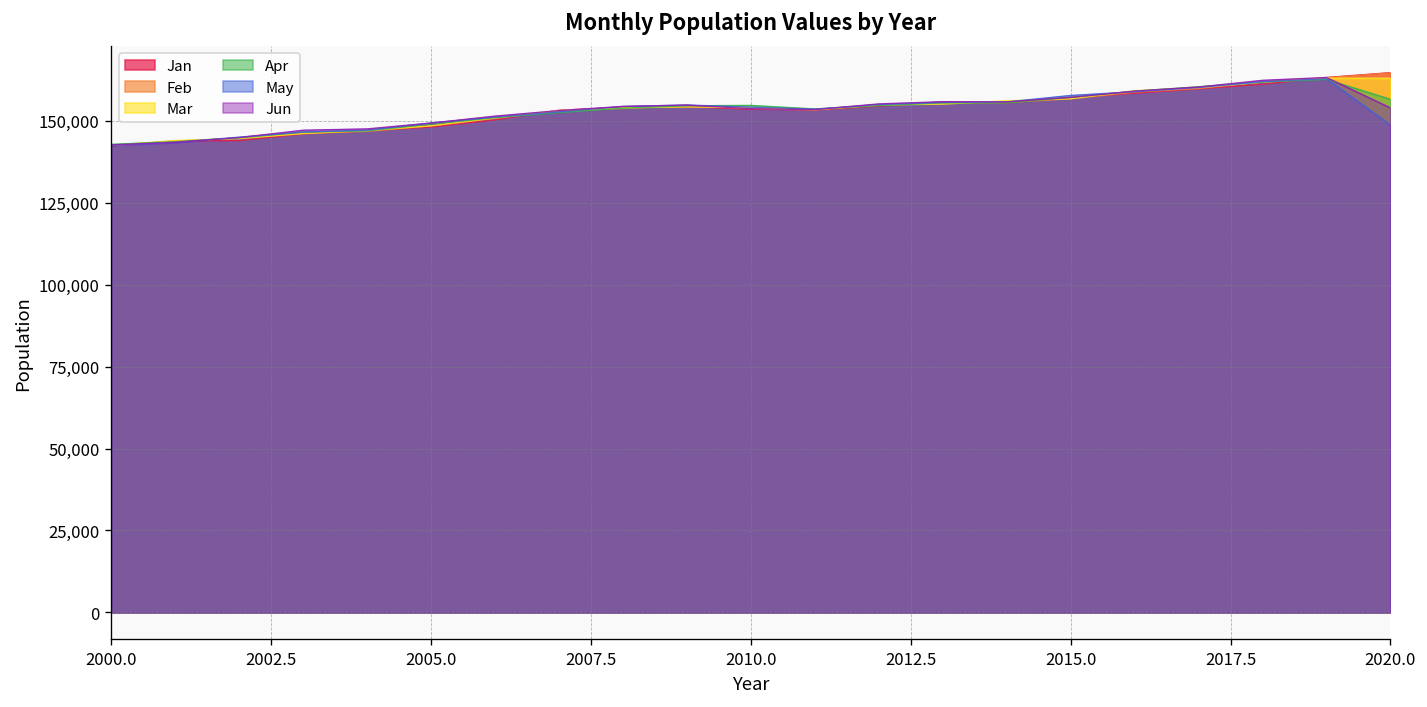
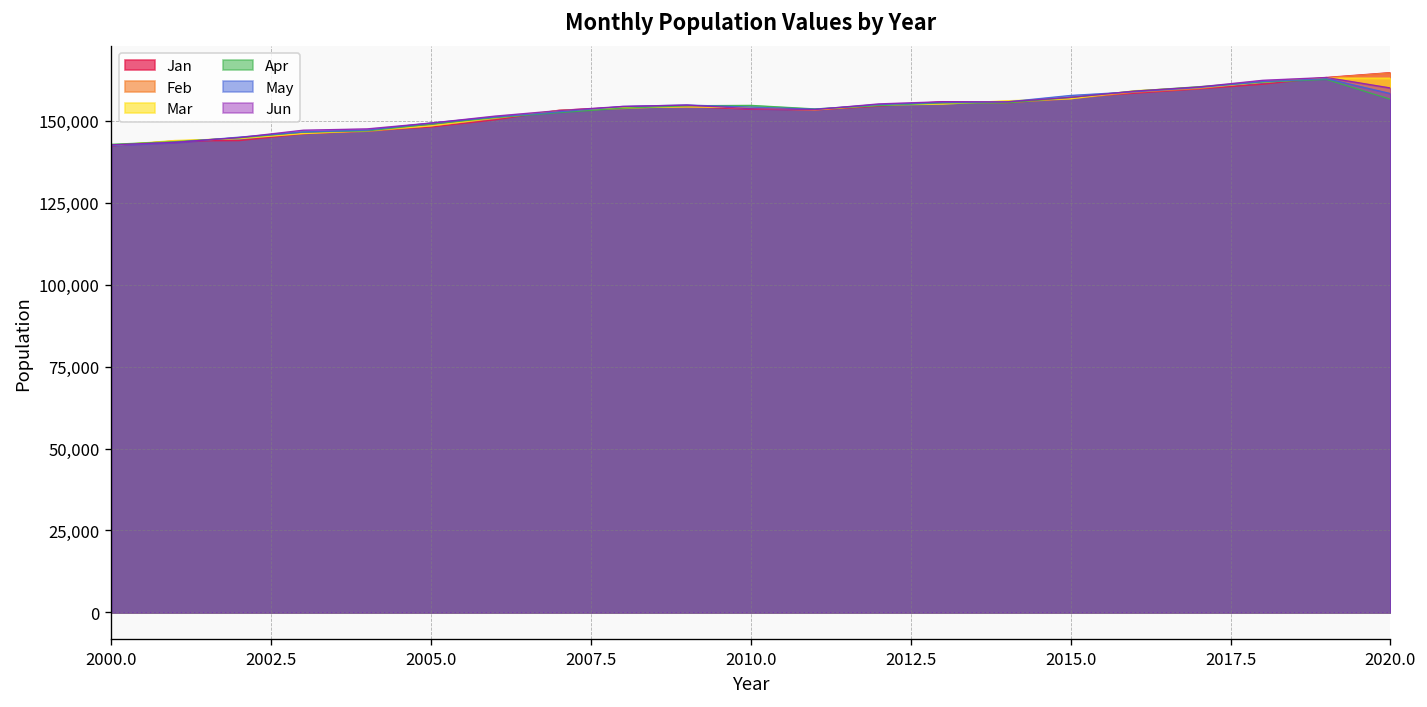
May, 2020.0: 149,000 -> 158,000
Jun, 2020.0: 154,000 -> 160,000
